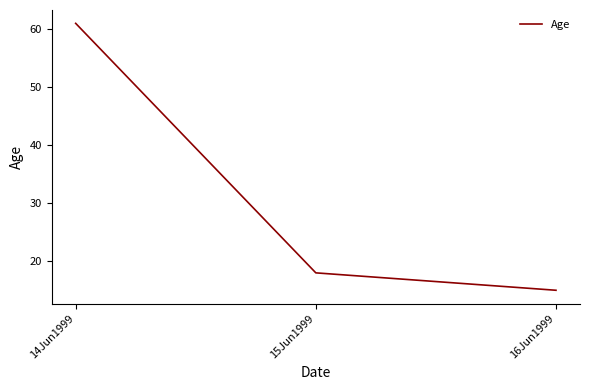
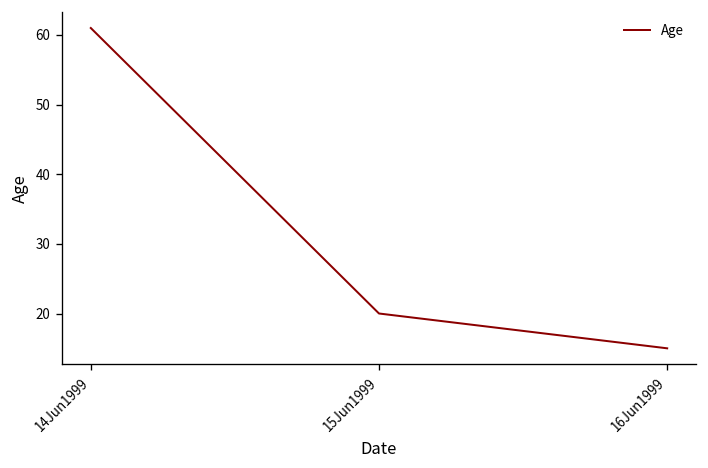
15Jun1999: 18 -> 20
